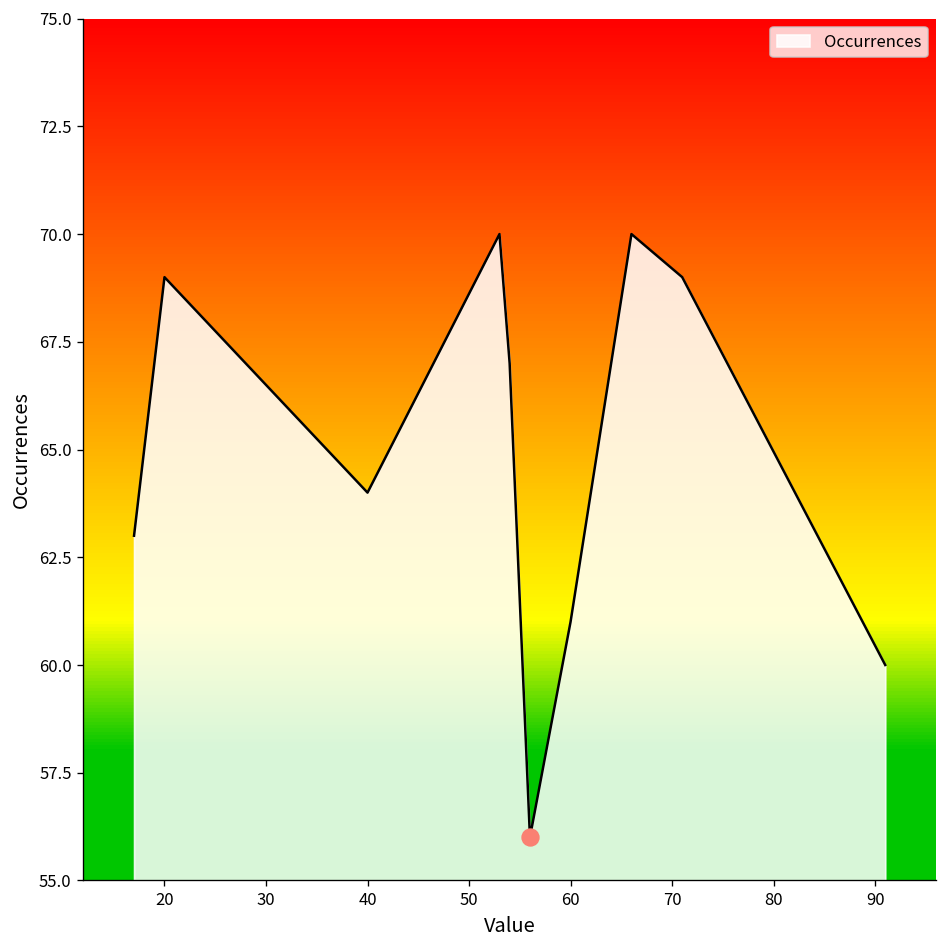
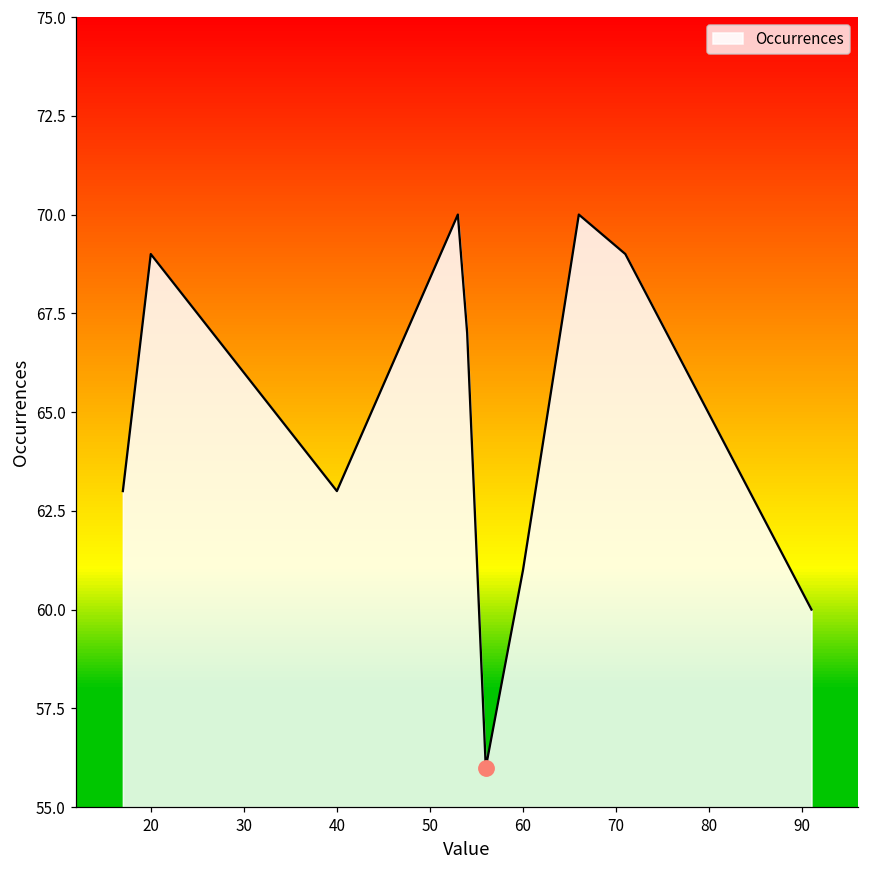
Occurrences, 40: 64 -> 63
